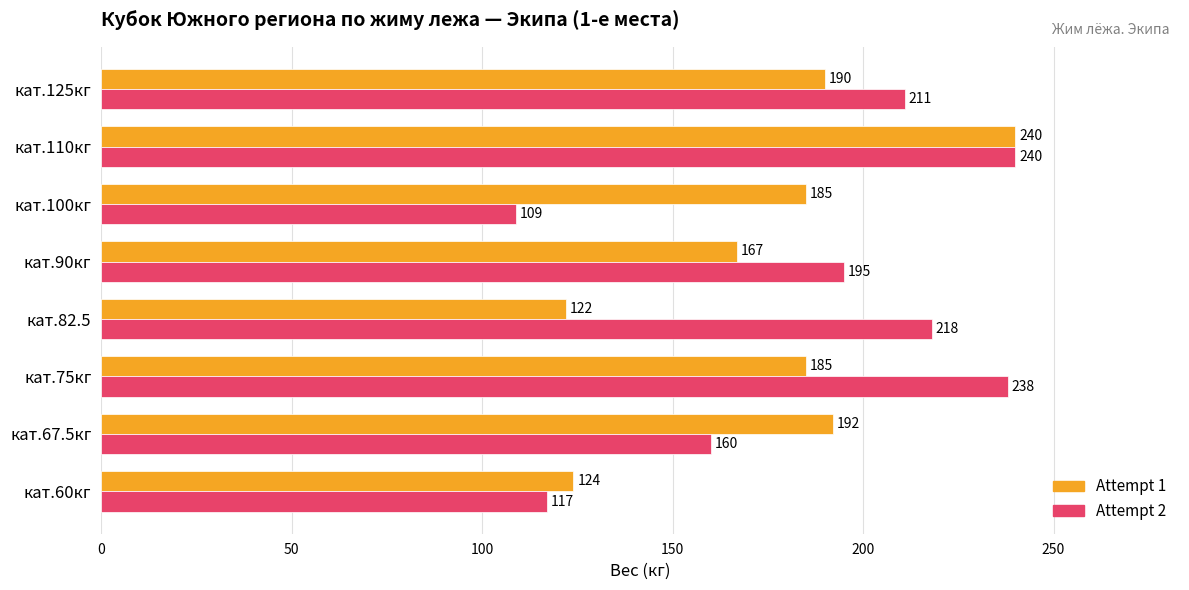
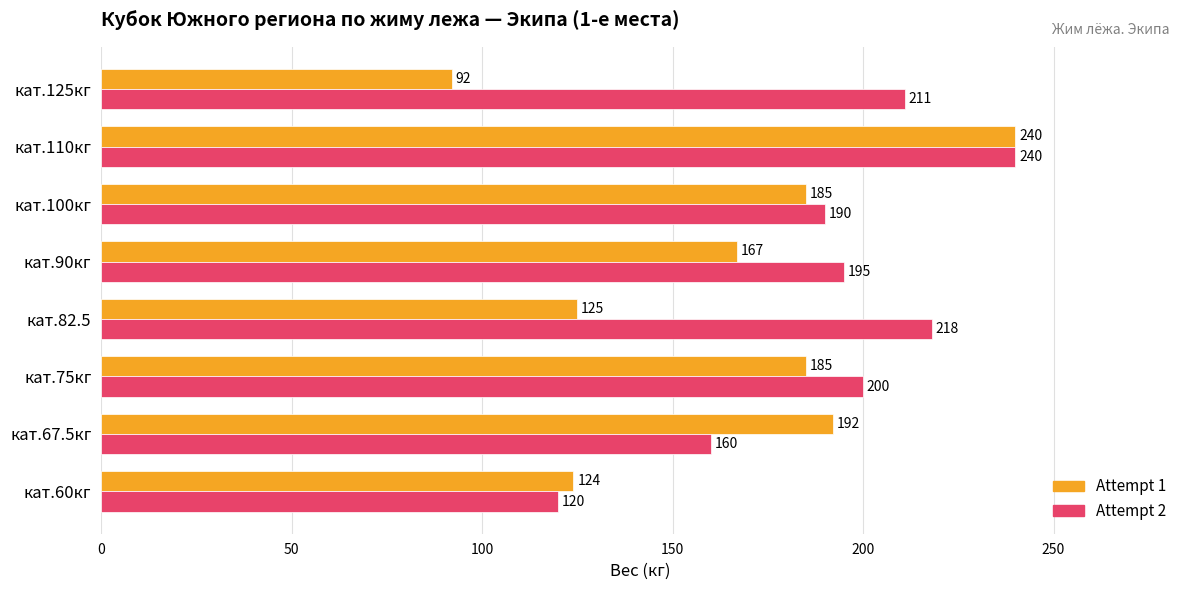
Attempt 1, кат.125кг: 190 -> 92
Attempt 2, кат.100кг: 109 -> 190
Attempt 1, кат.82.5: 122 -> 125
Attempt 2, кат.75кг: 238 -> 200
Attempt 2, кат.60кг: 117 -> 120
